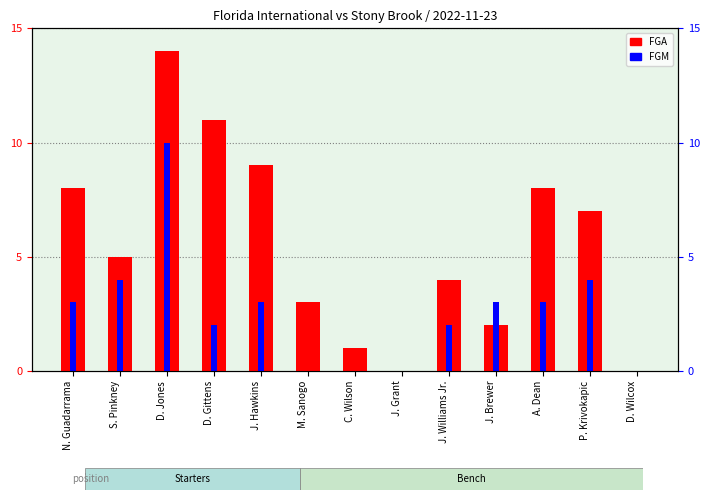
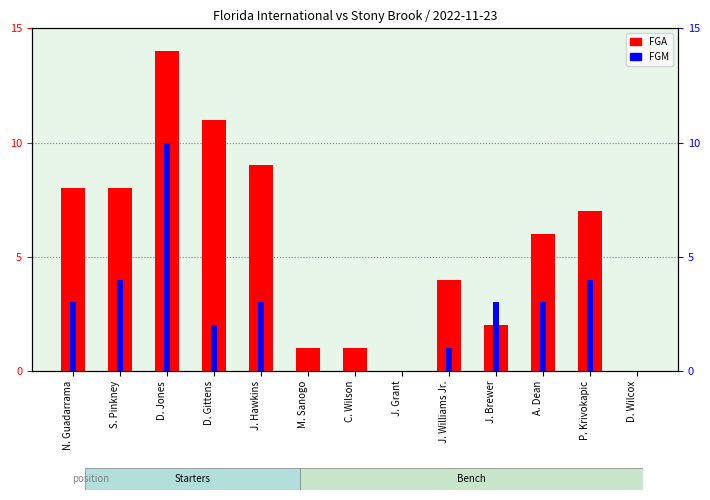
FGA, S. Pinkney: 5 -> 8
FGA, M. Sanogo: 3 -> 1
FGM, J. Williams Jr.: 2 -> 1
FGA, A. Dean: 8 -> 6
